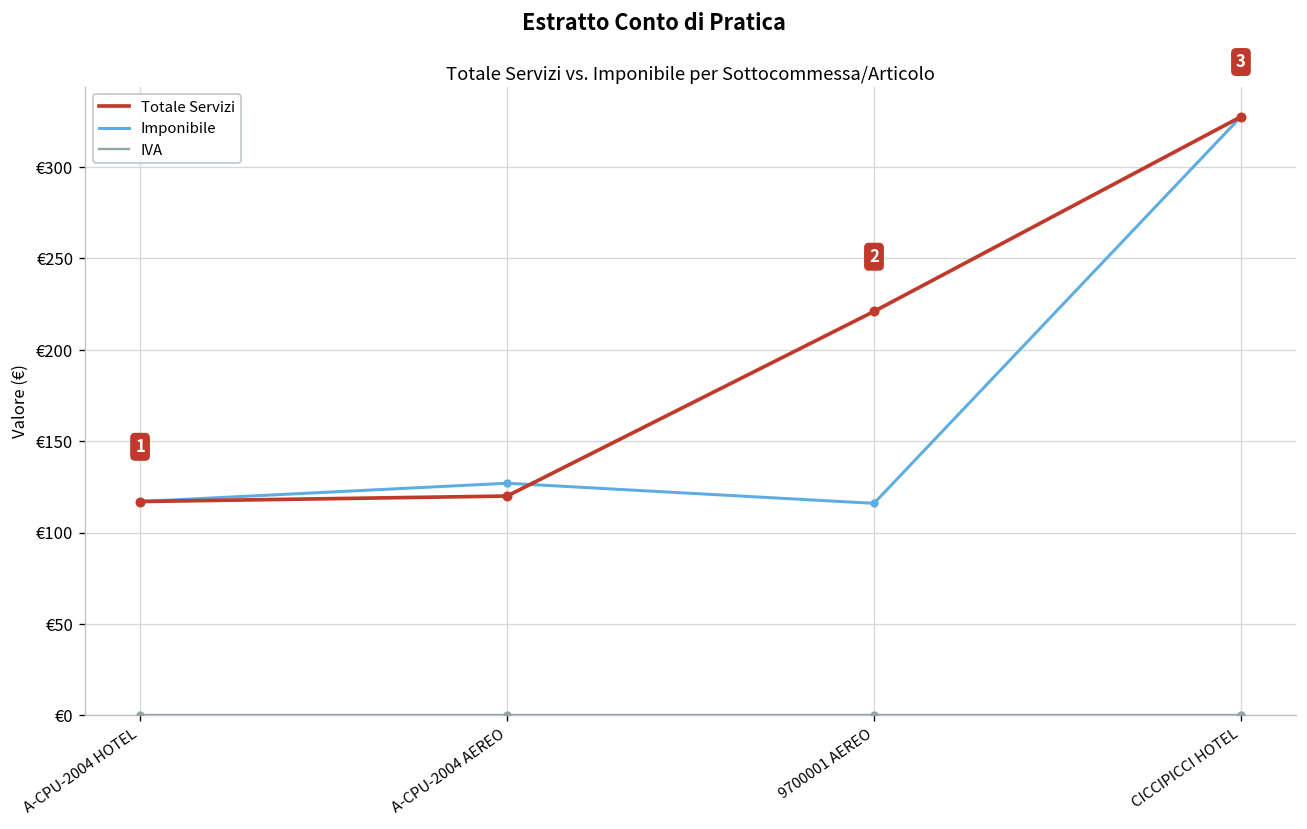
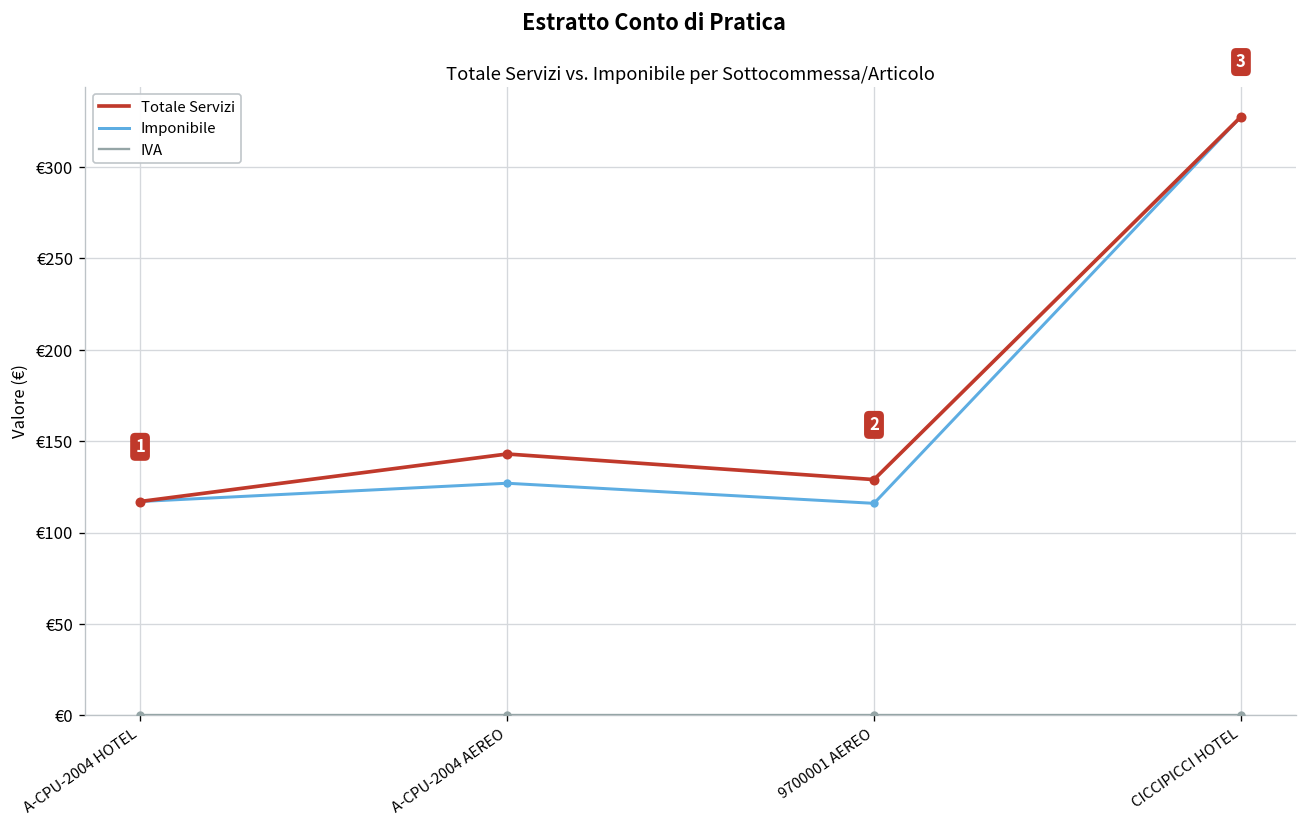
Totale Servizi, A-CPU-2004 AEREO: €120 -> €143
Totale Servizi, 9700001 AEREO: €221 -> €129
